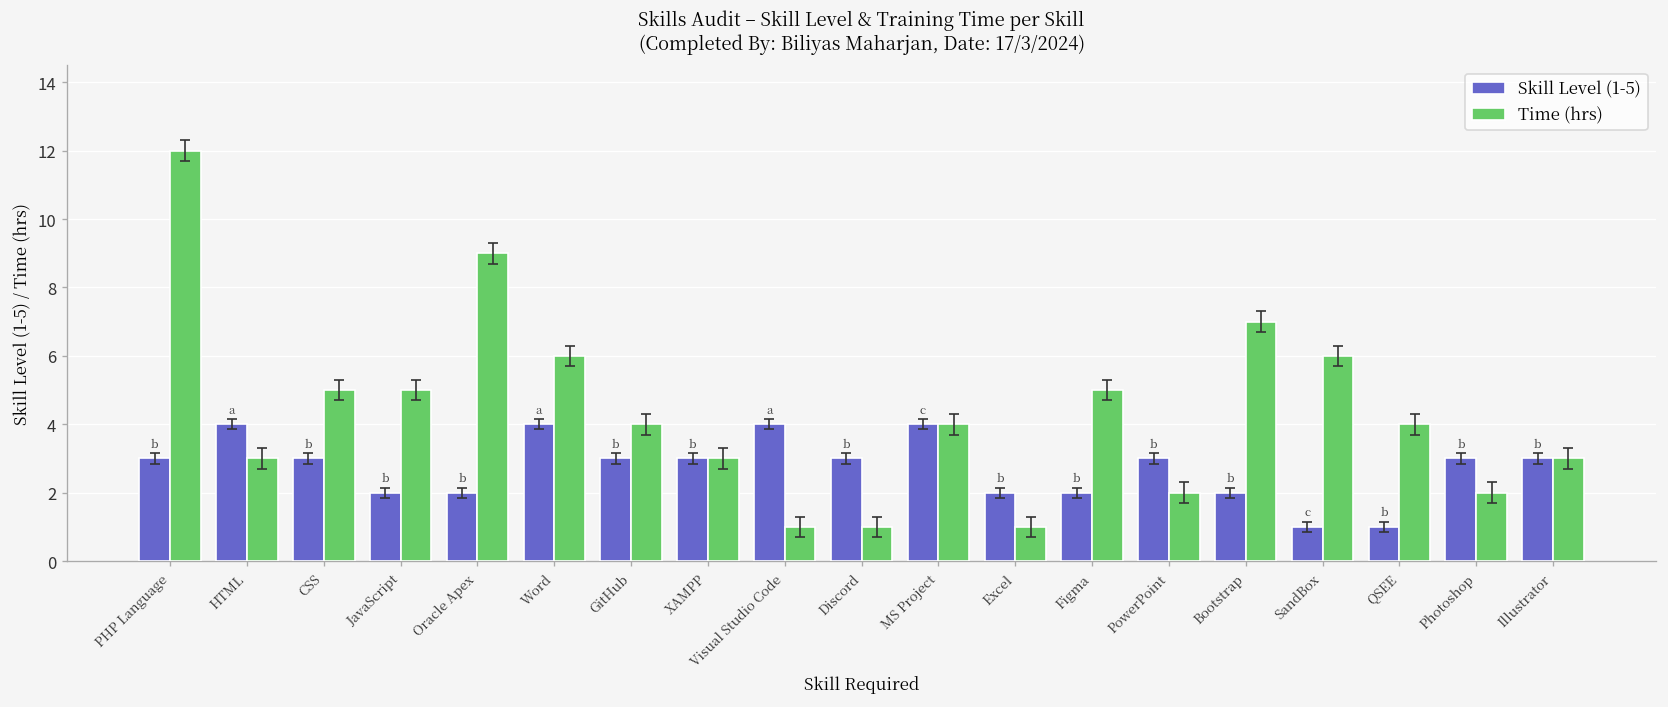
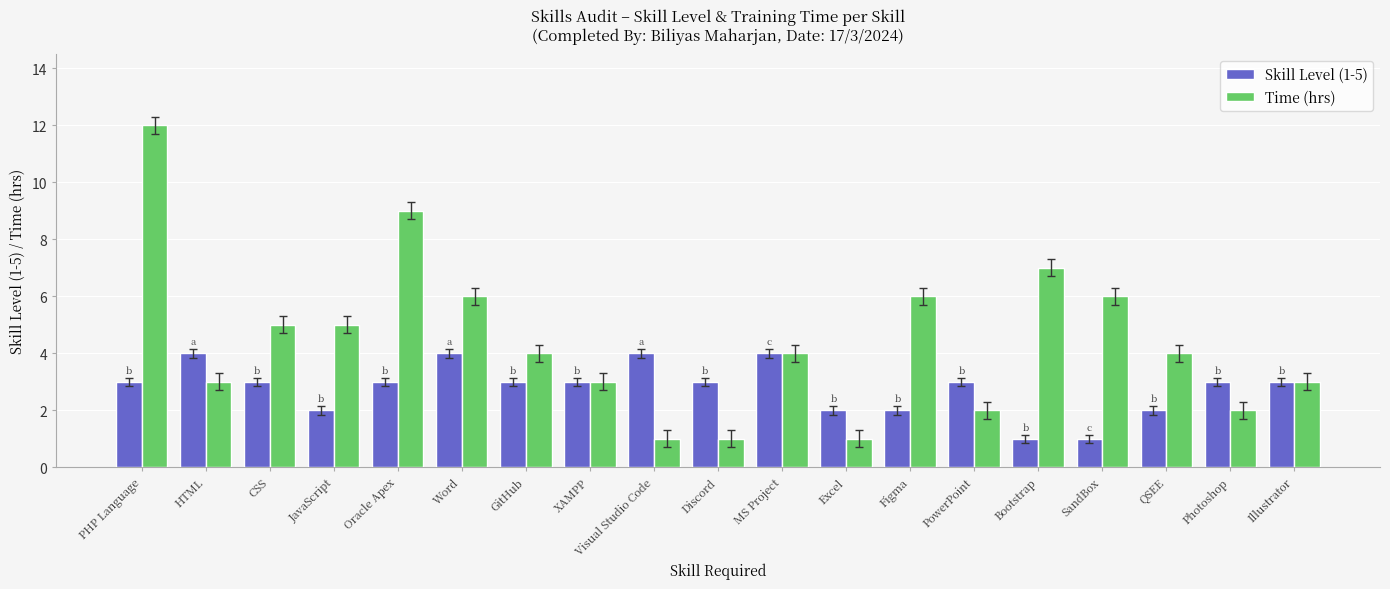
Skill Level (1-5), Oracle Apex: 2 -> 3
Time (hrs), Figma: 5 -> 6
Skill Level (1-5), Bootstrap: 2 -> 1
Skill Level (1-5), QSEE: 1 -> 2
